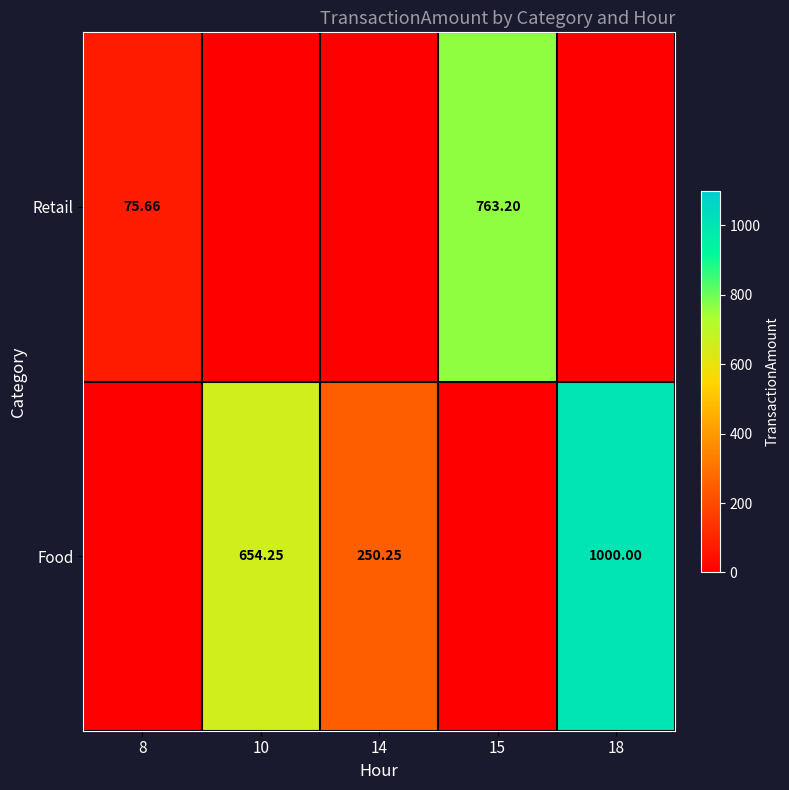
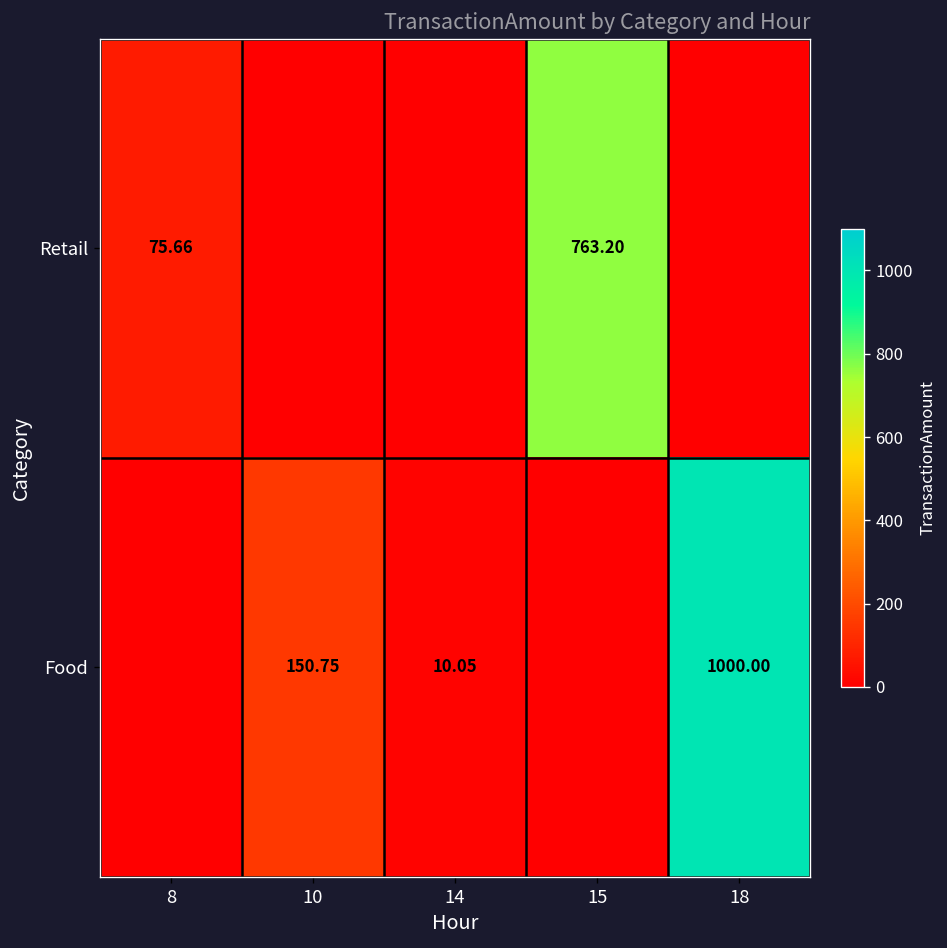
Food, 10: 654.25 -> 150.75
Food, 14: 250.25 -> 10.05
